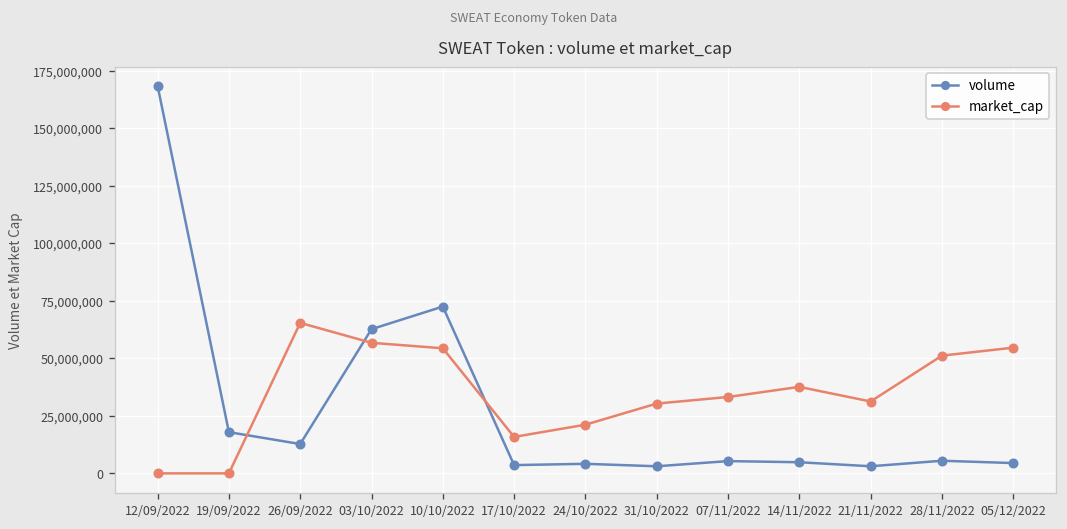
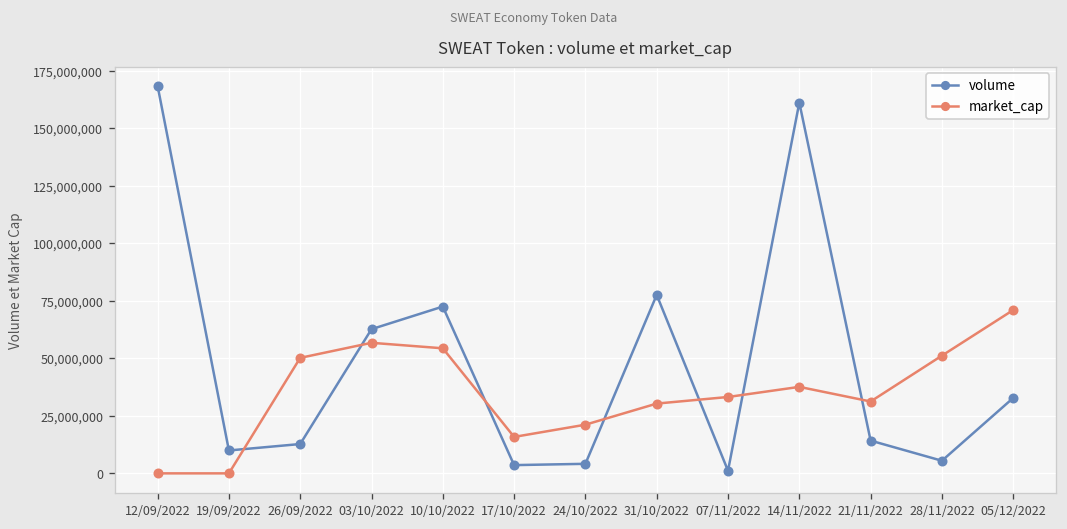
volume, 19/09/2022: 18,000,000 -> 10,000,000
market_cap, 26/09/2022: 65,000,000 -> 50,000,000
volume, 31/10/2022: 3,000,000 -> 78,000,000
volume, 07/11/2022: 5,000,000 -> 1,000,000
volume, 14/11/2022: 5,000,000 -> 161,000,000
volume, 21/11/2022: 3,000,000 -> 14,000,000
volume, 05/12/2022: 4,000,000 -> 33,000,000
market_cap, 05/12/2022: 55,000,000 -> 71,000,000
